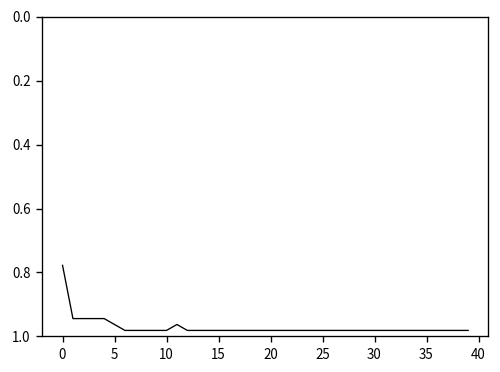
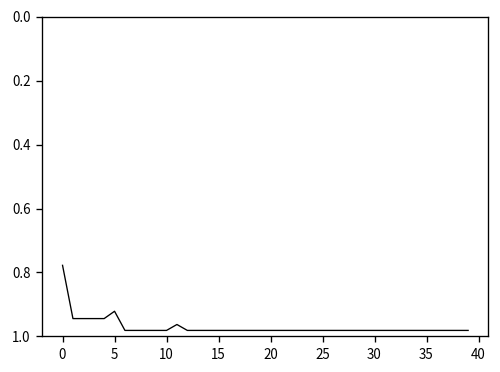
5: 0.96 -> 0.92
